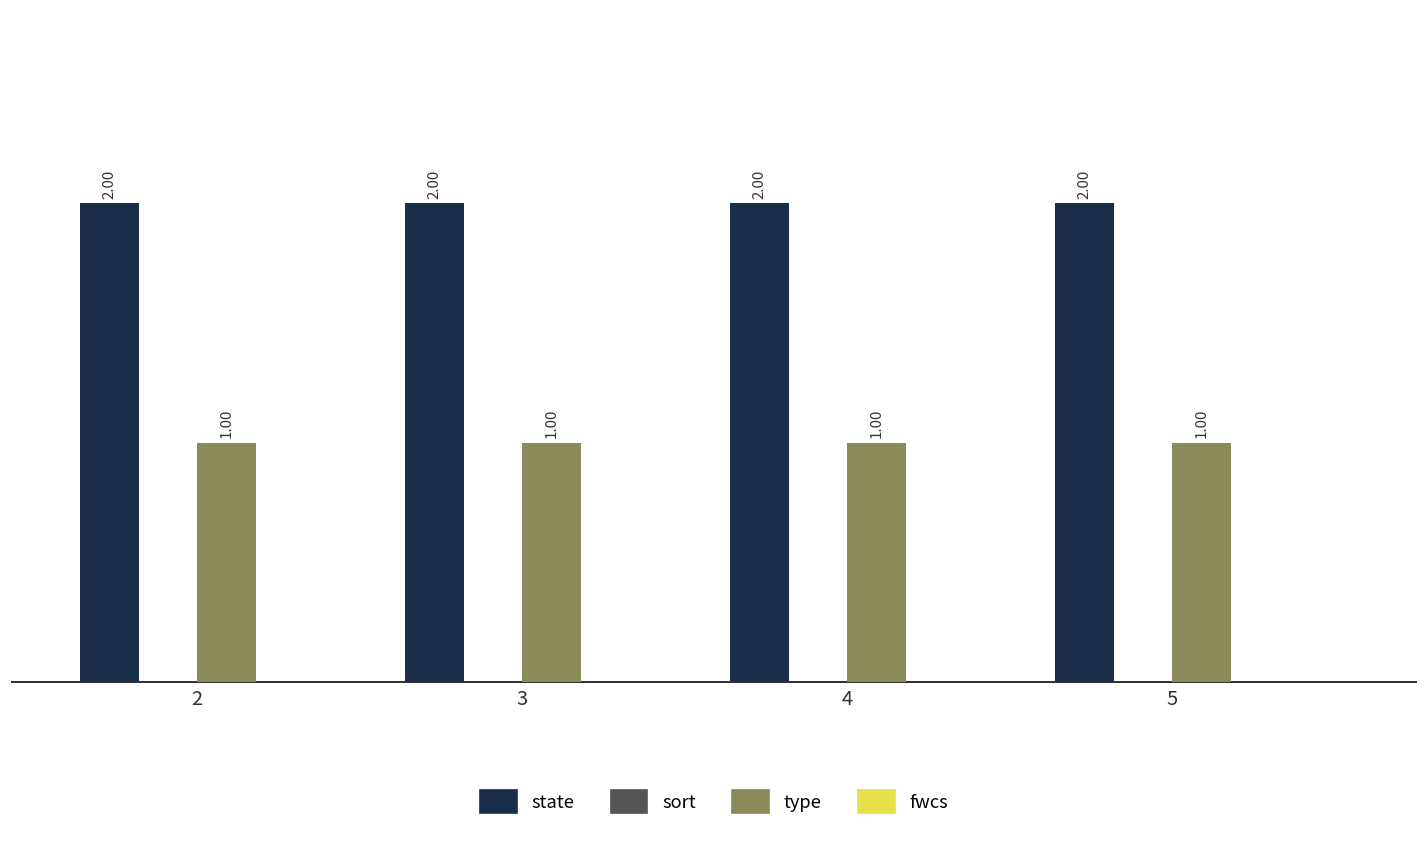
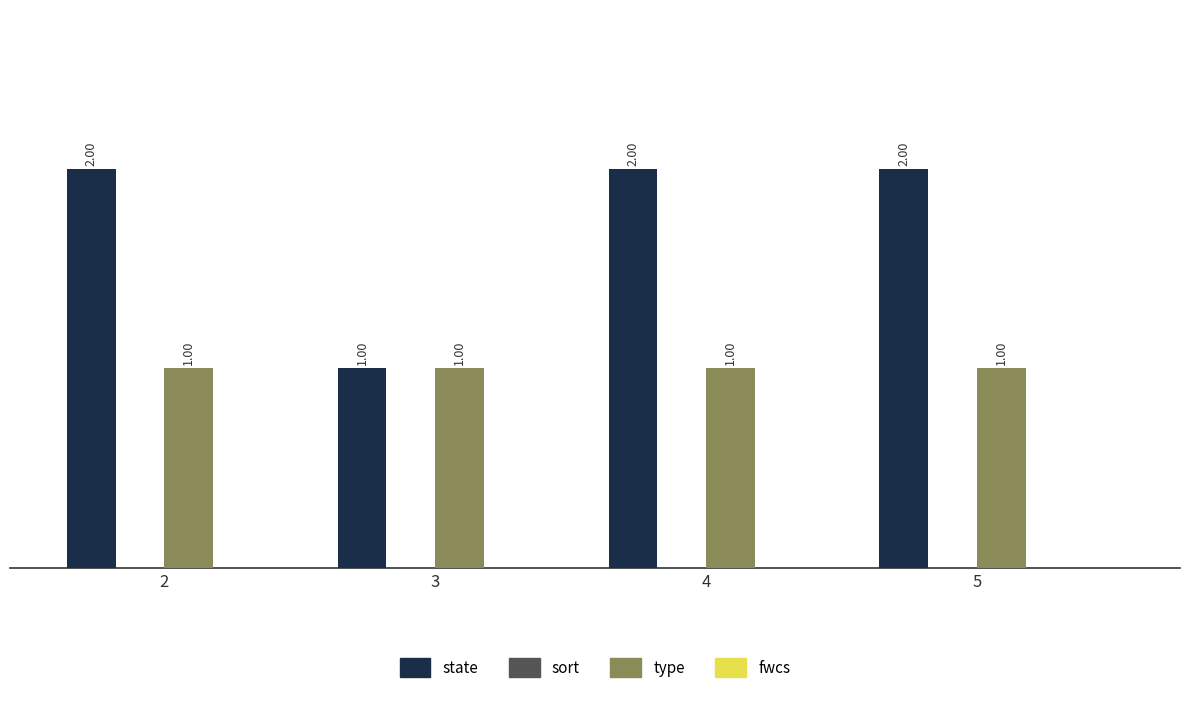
state, 3: 2.00 -> 1.00
